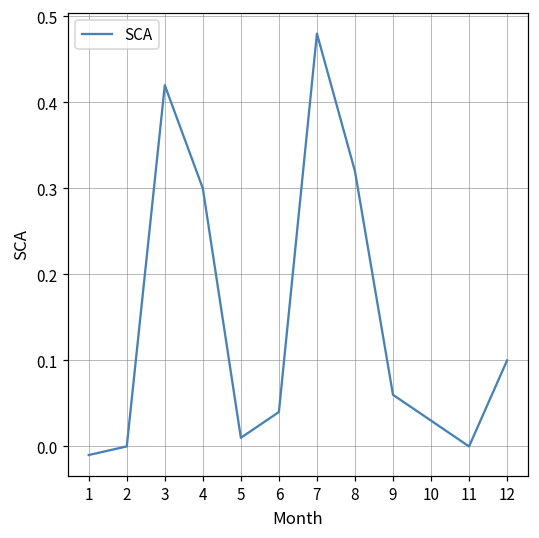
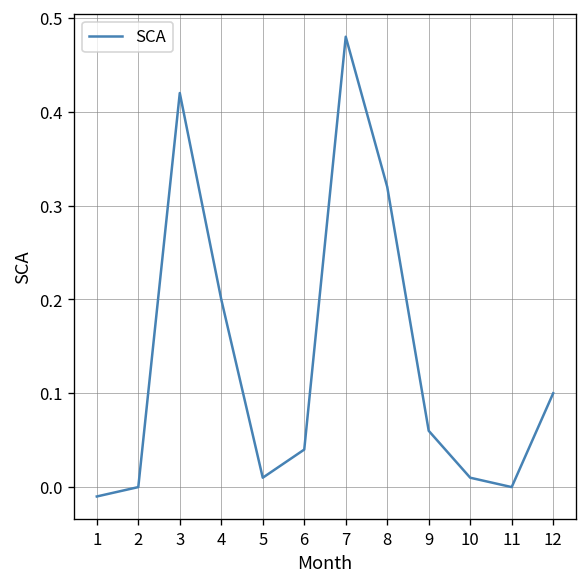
4: 0.3 -> 0.2
10: 0.03 -> 0.01
